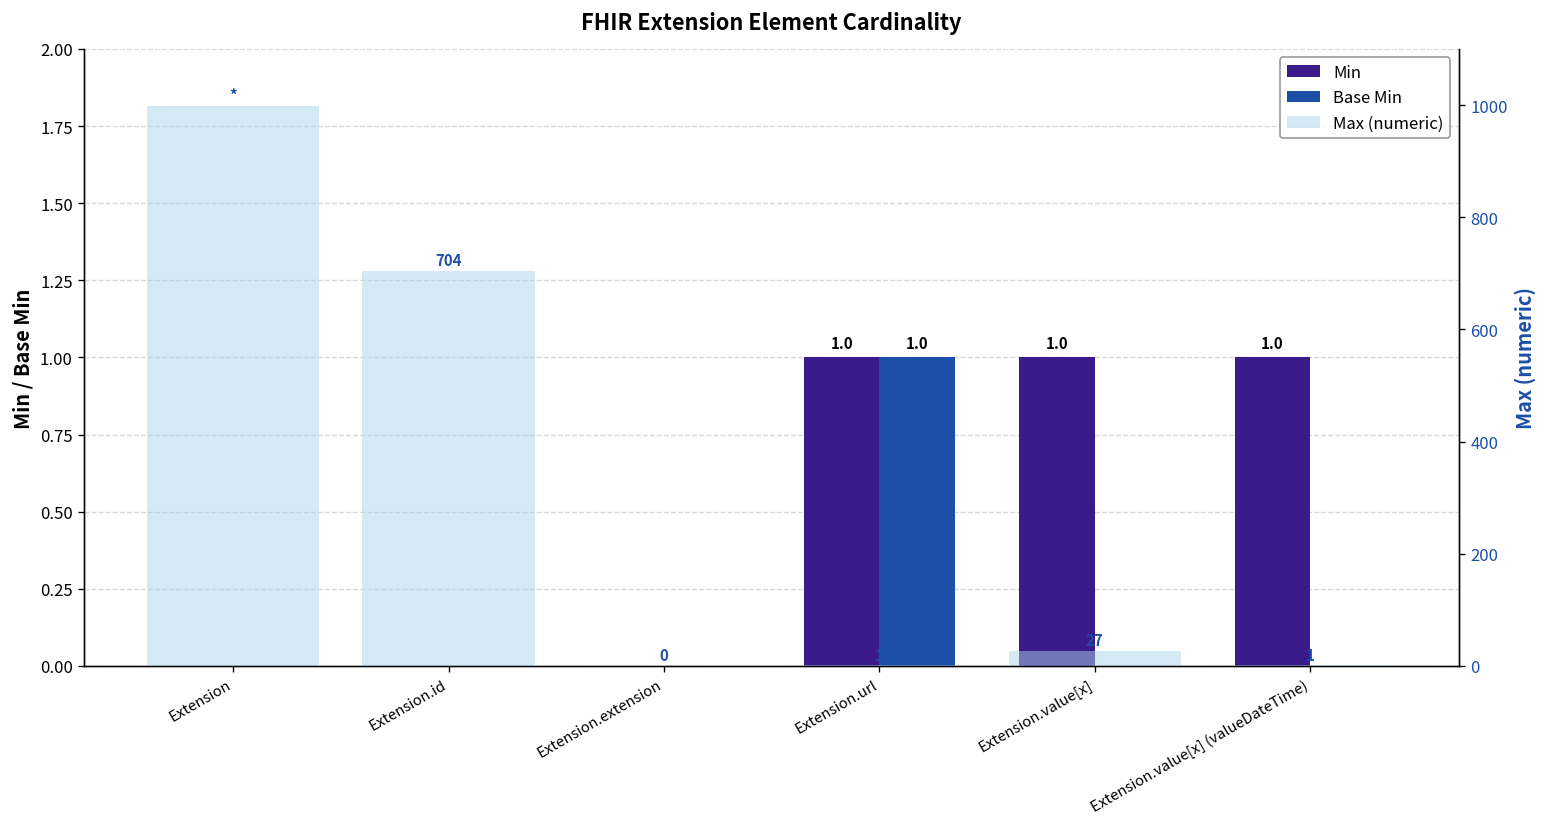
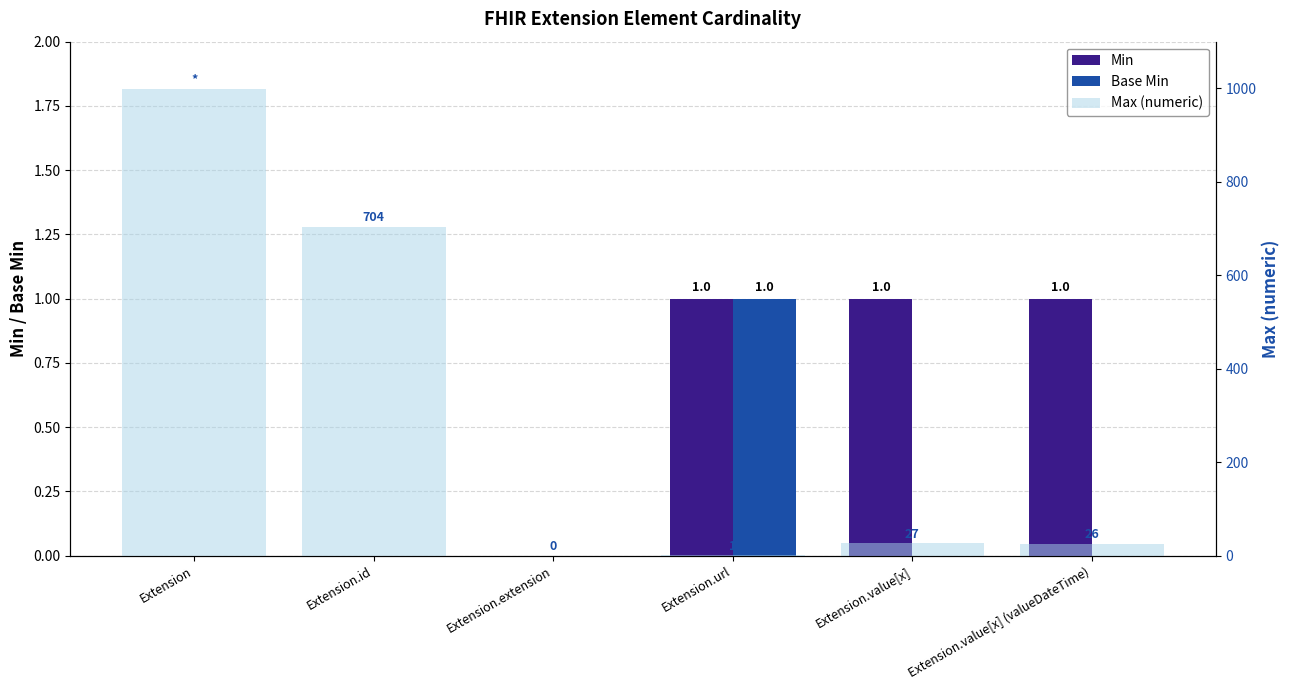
Max (numeric), Extension.value[x] (valueDateTime): 1 -> 26
